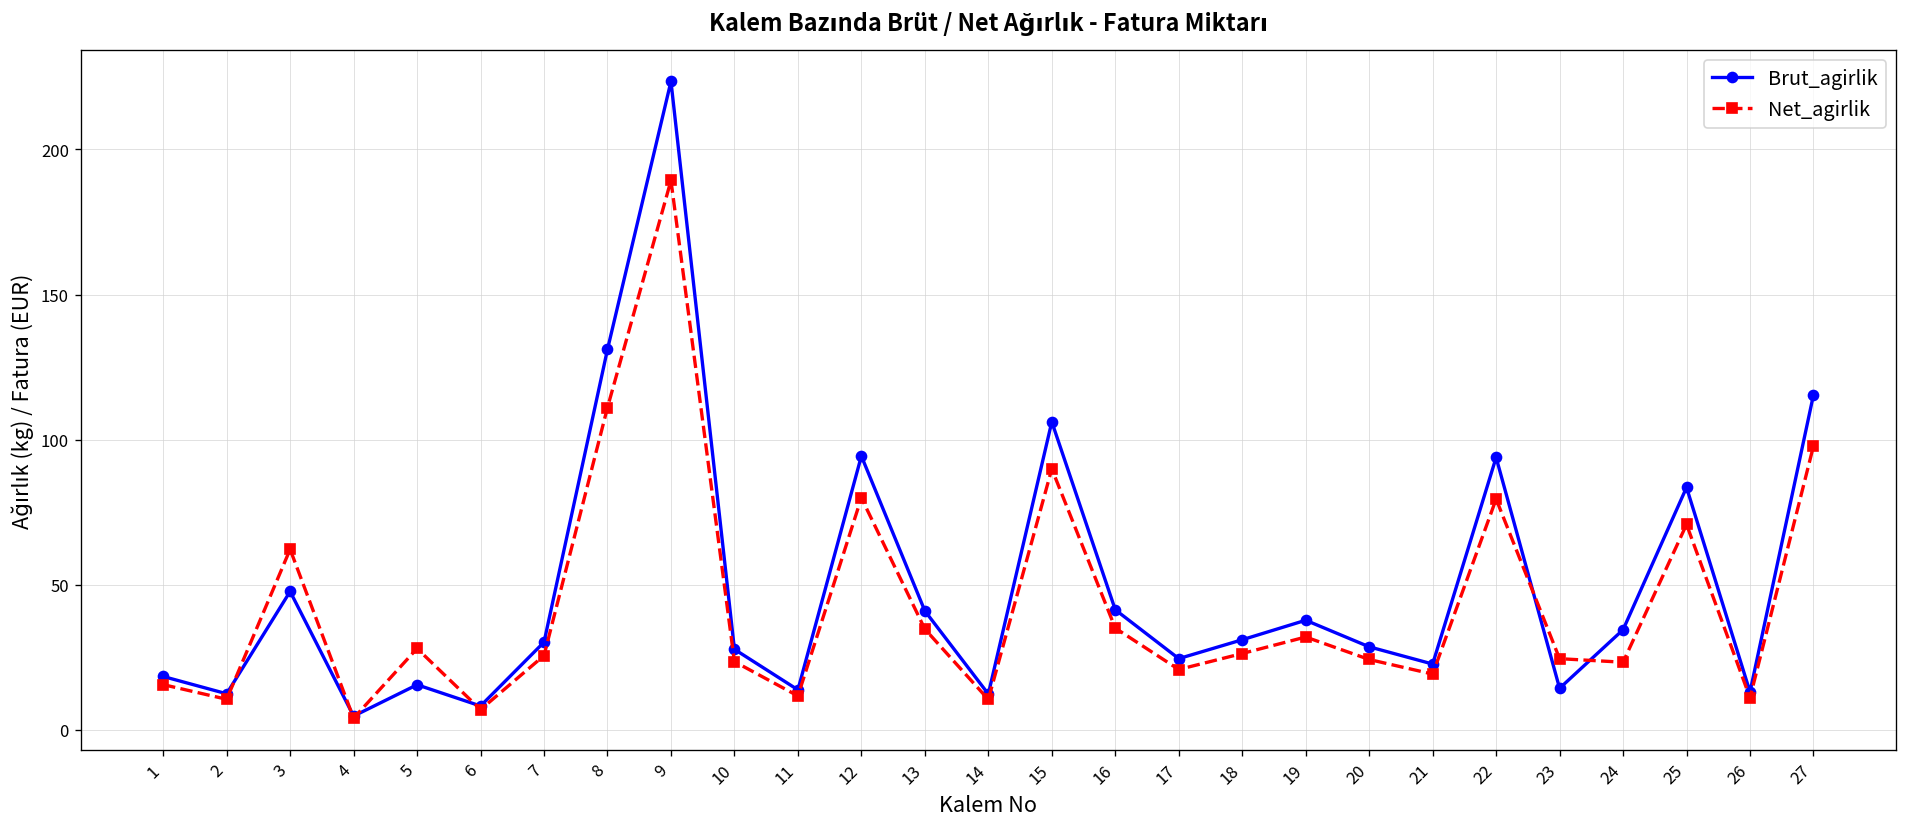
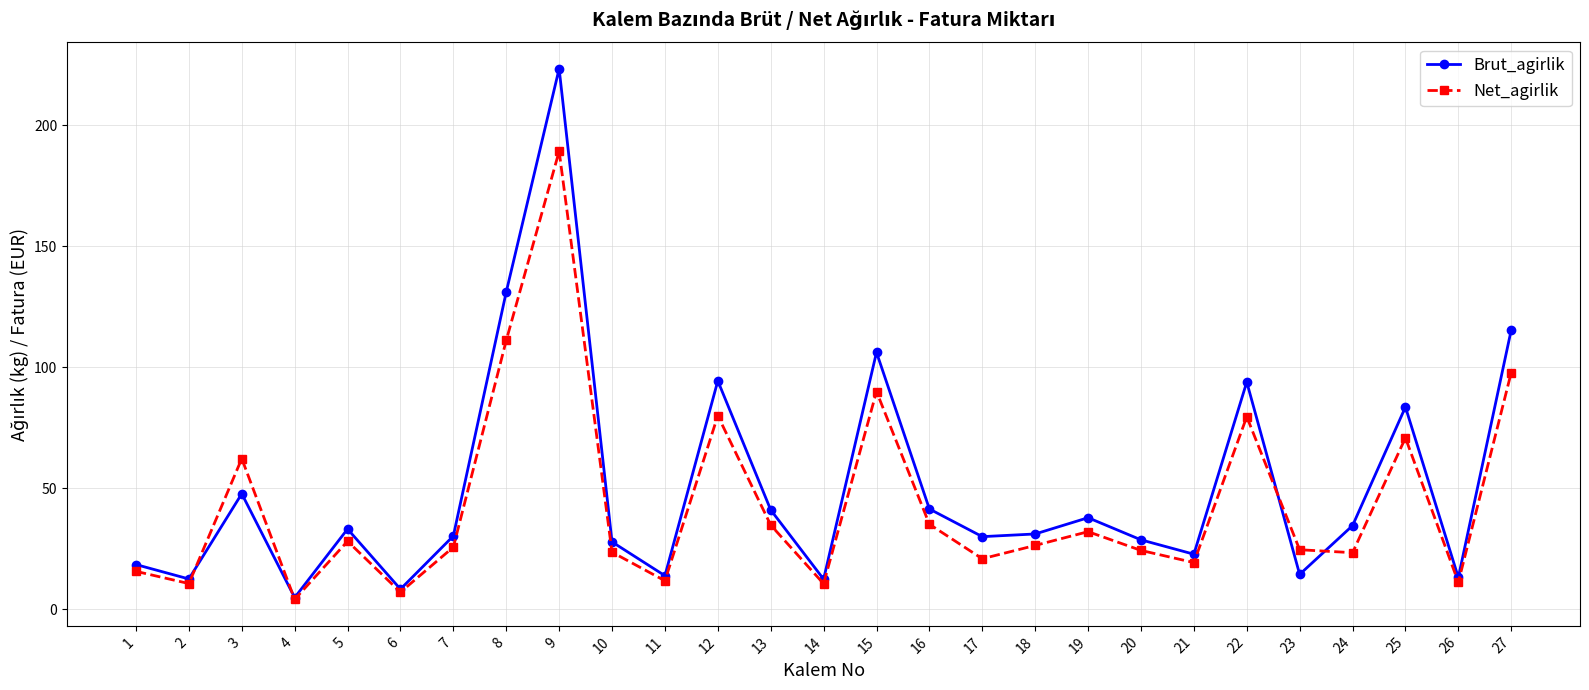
Brut_agirlik, 5: 16 -> 33
Brut_agirlik, 17: 25 -> 30
